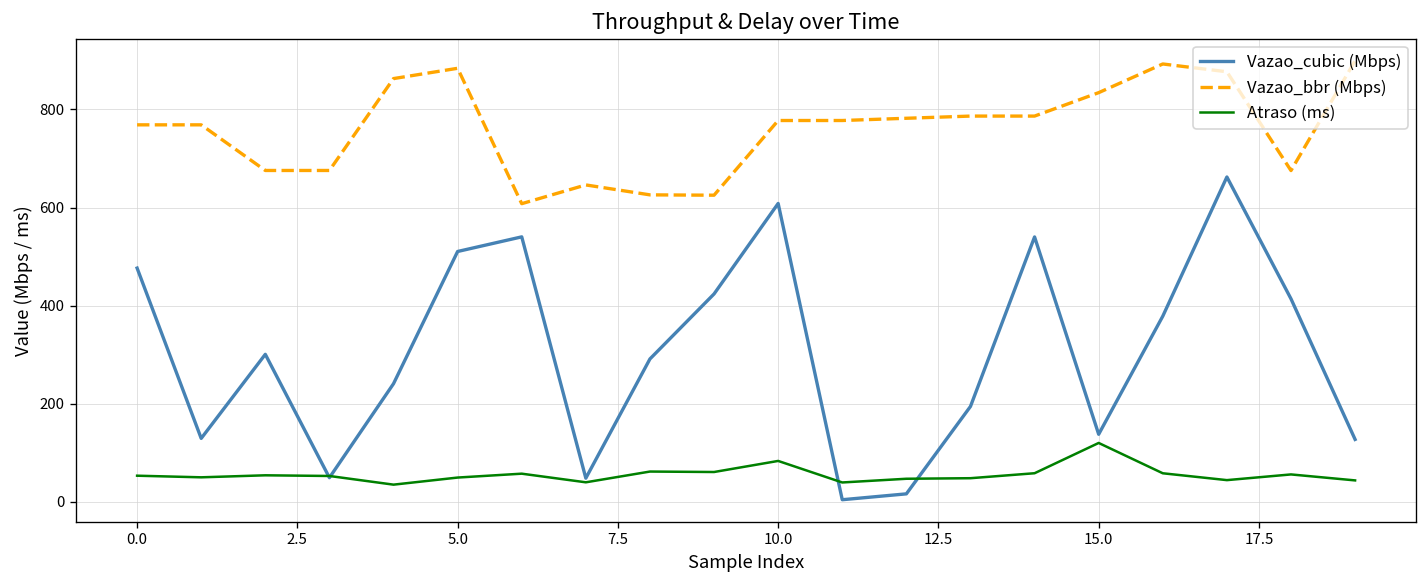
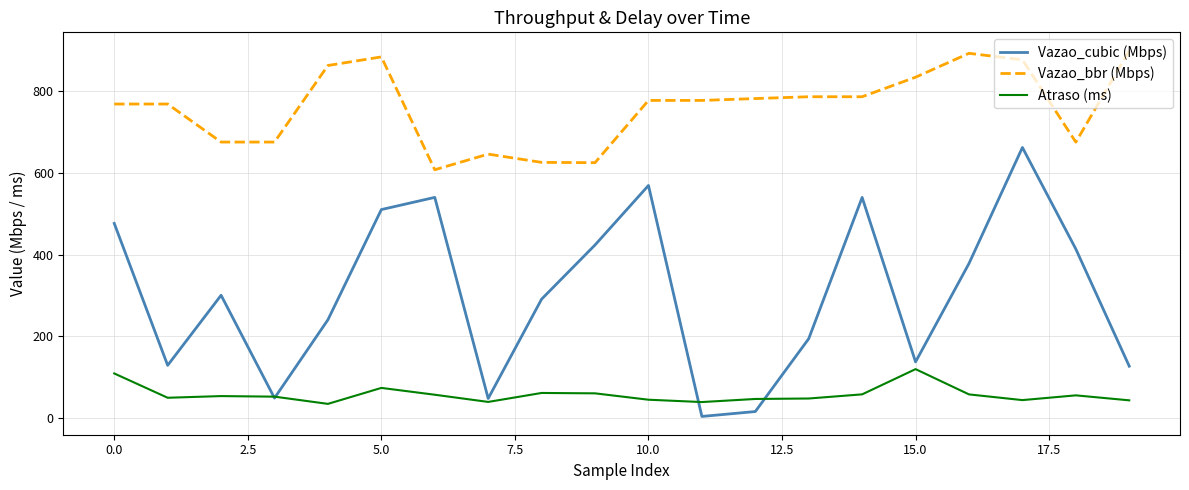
Atraso (ms), 0.0: 50 -> 110
Atraso (ms), 5.0: 50 -> 70
Vazao_cubic (Mbps), 10.0: 610 -> 570
Atraso (ms), 10.0: 80 -> 40
